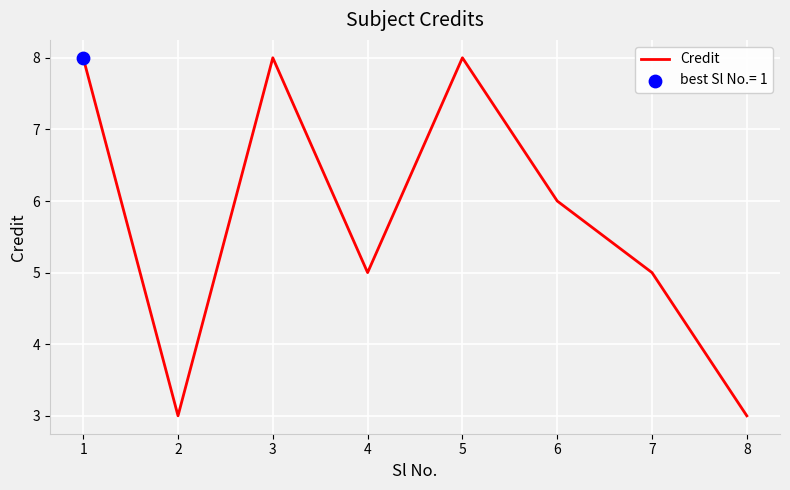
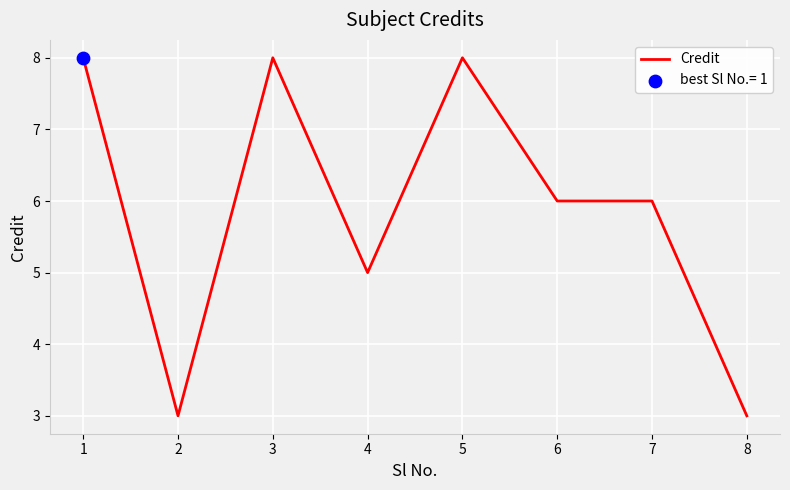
Credit, 7: 5 -> 6
